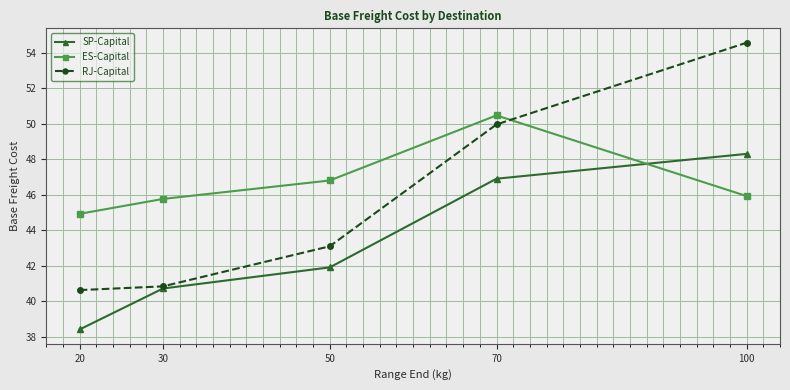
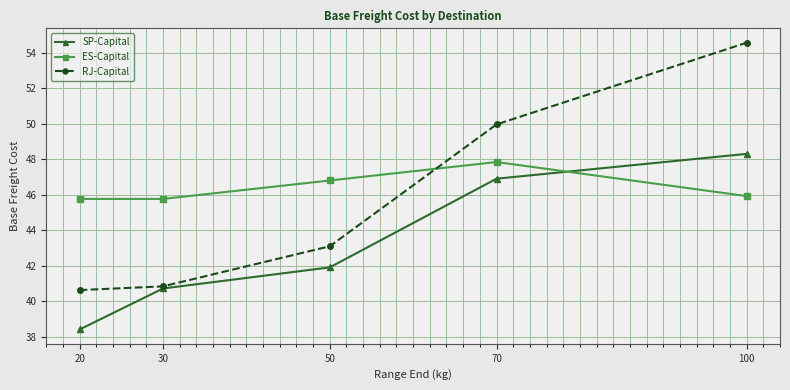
ES-Capital, 20: 44.9 -> 45.8
ES-Capital, 70: 50.5 -> 47.8
